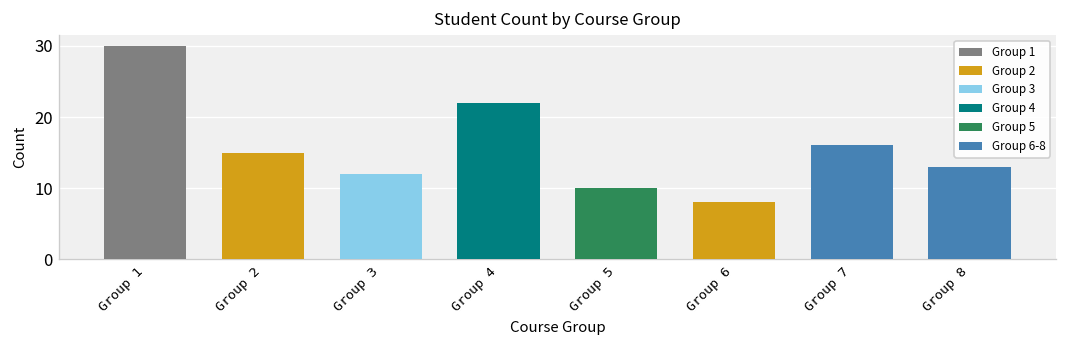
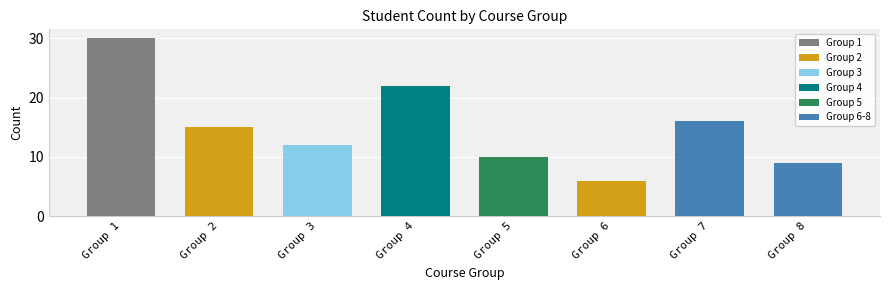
Group 6: 8 -> 6
Group 8: 13 -> 9
